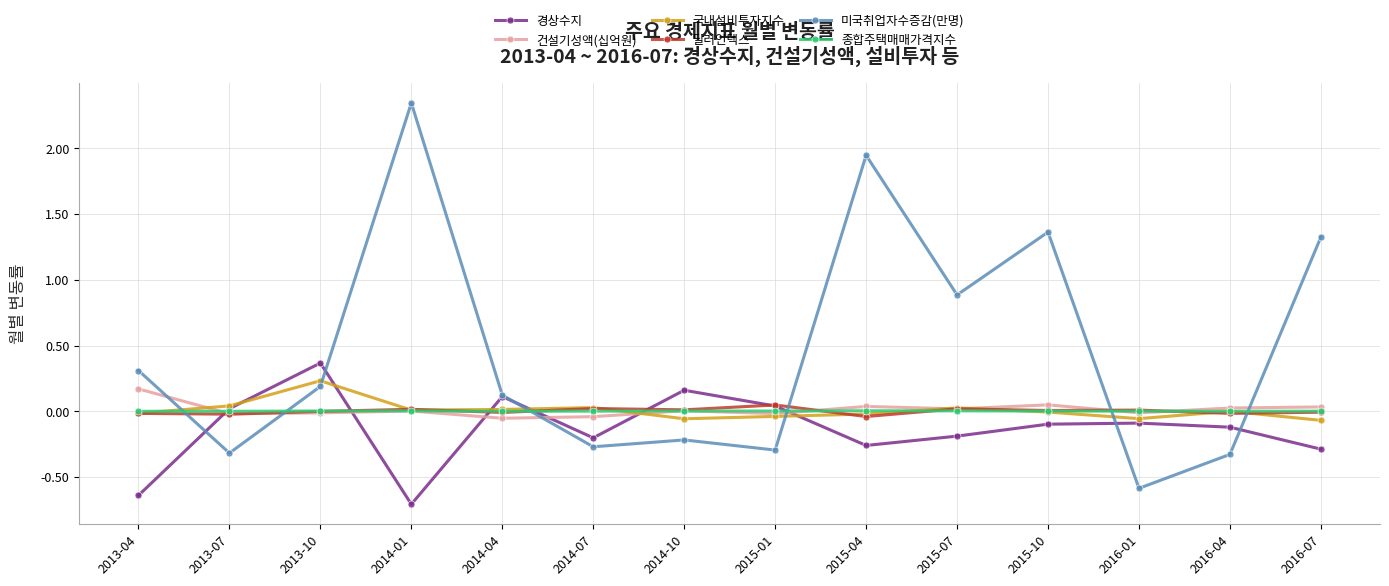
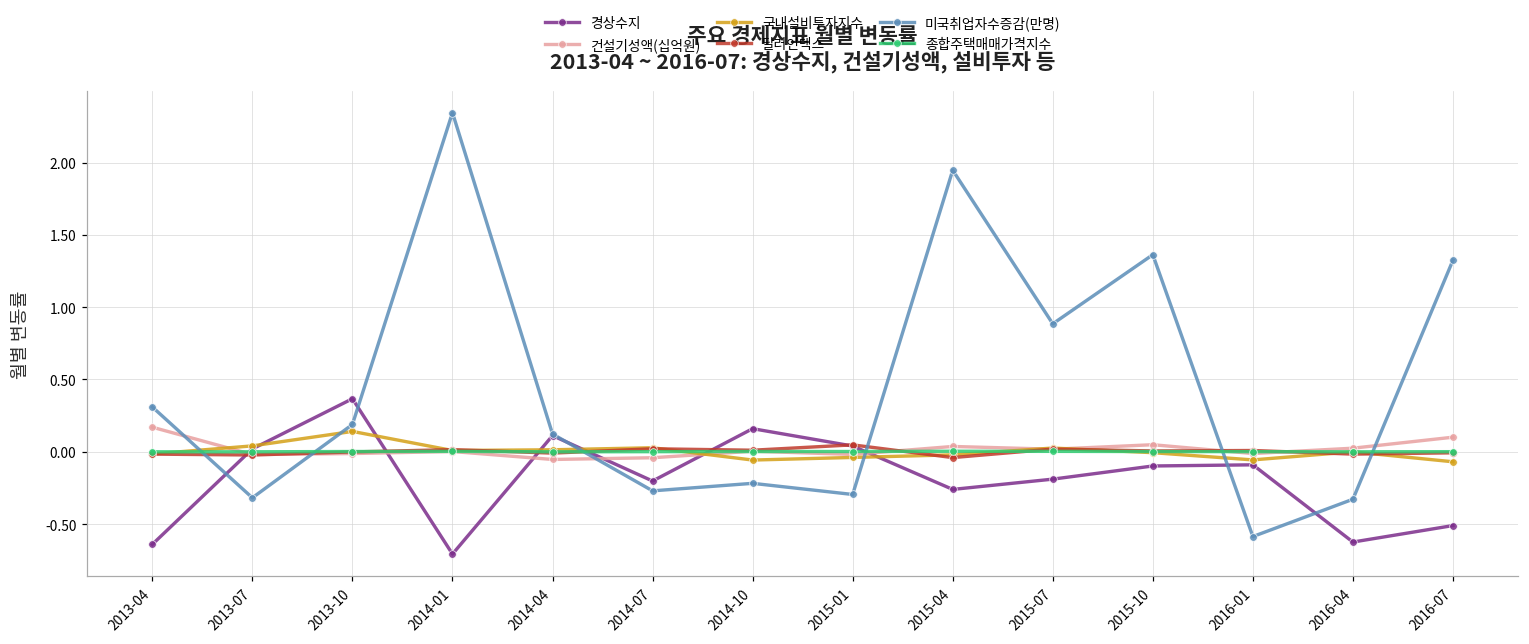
국내설비투자지수, 2013-10: 0.23 -> 0.14
경상수지, 2016-04: -0.12 -> -0.62
경상수지, 2016-07: -0.29 -> -0.51
건설기성액(십억원), 2016-07: 0.03 -> 0.10
